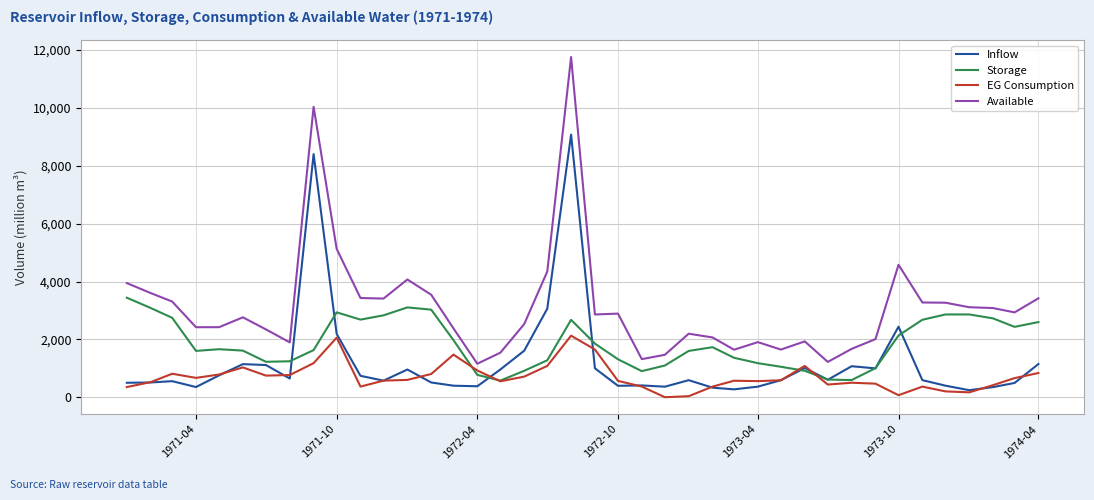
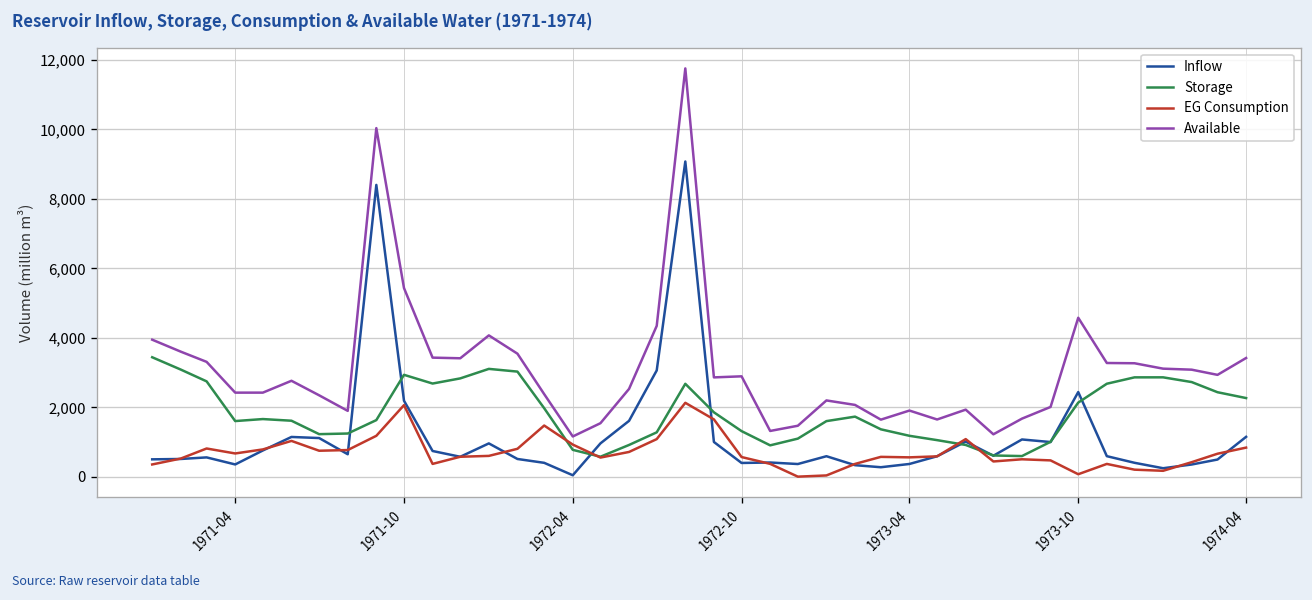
Available, 1971-10: 5,100 -> 5,400
Inflow, 1972-04: 400 -> 0
Storage, 1974-04: 2,600 -> 2,300
